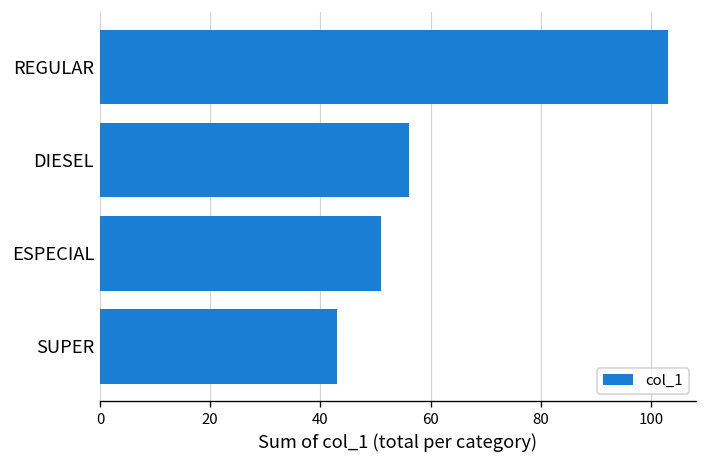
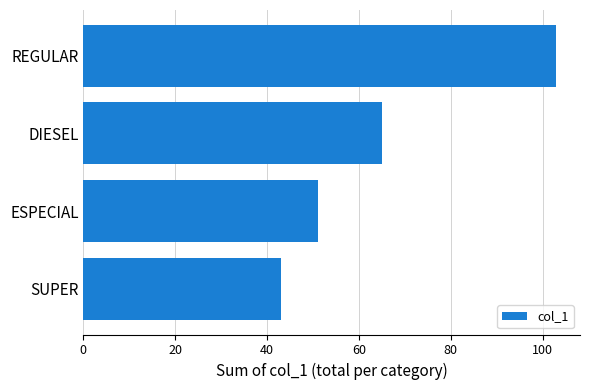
DIESEL: 56 -> 65
